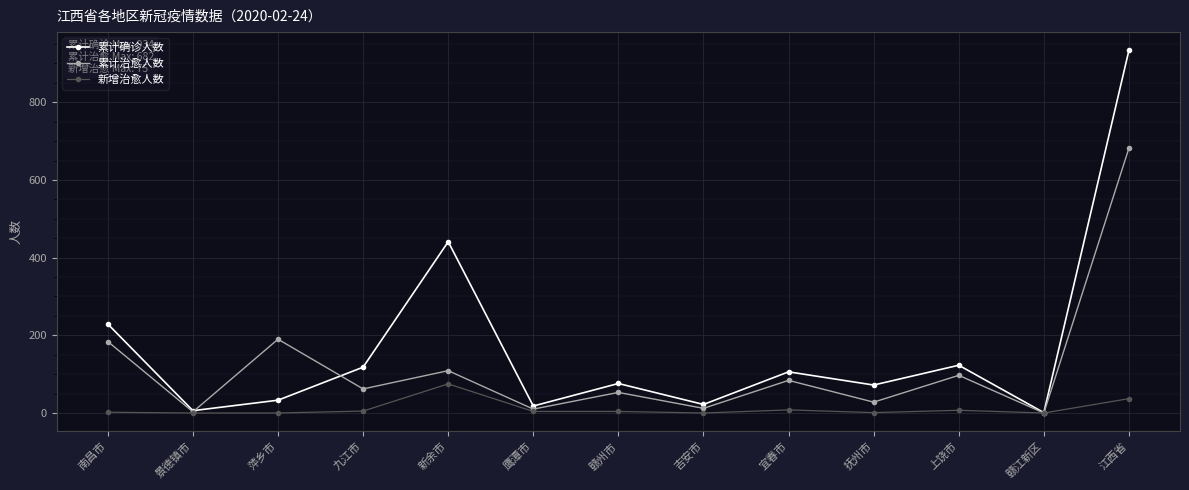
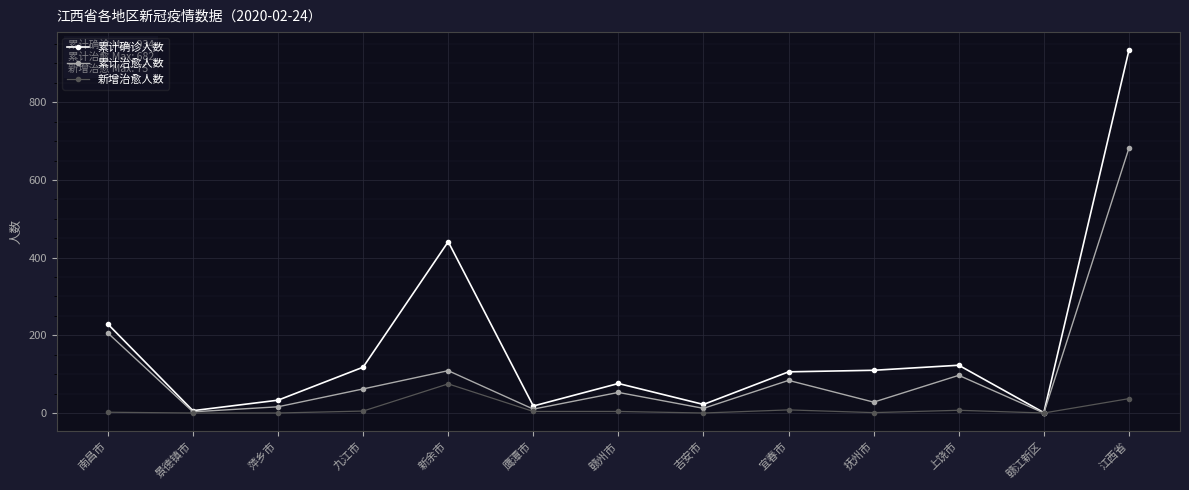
累计治愈人数, 南昌市: 180 -> 210
累计治愈人数, 萍乡市: 190 -> 20
累计确诊人数, 抚州市: 70 -> 110
